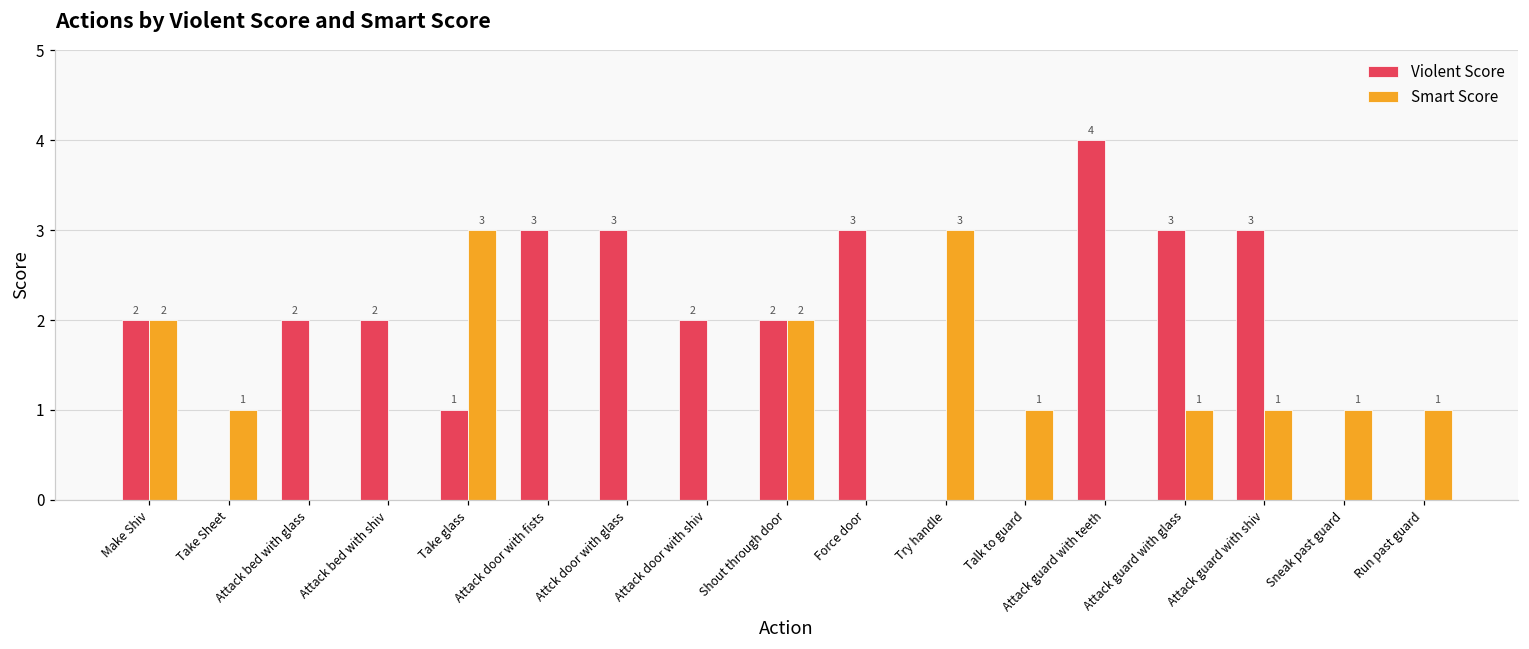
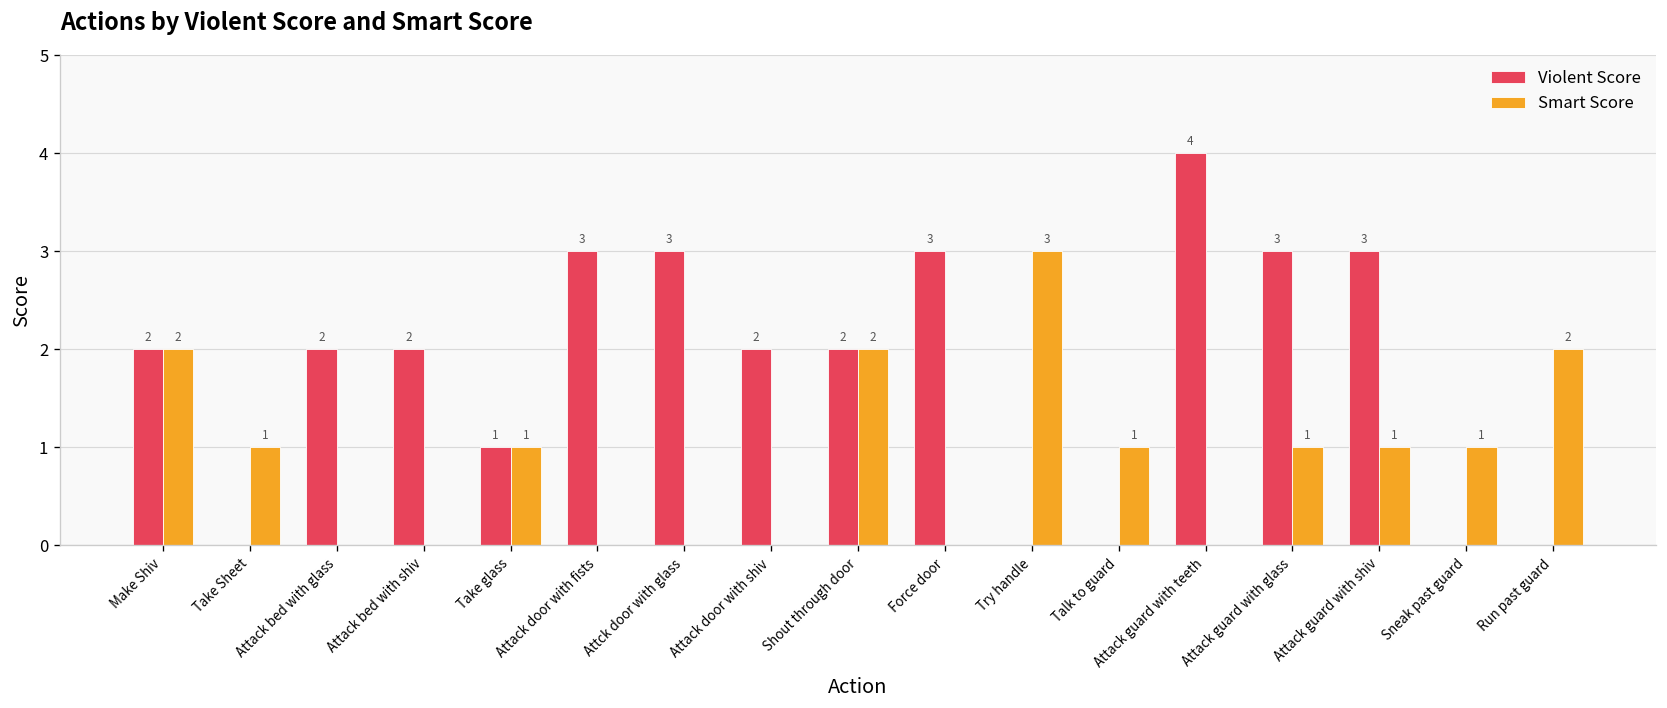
Smart Score, Take glass: 3 -> 1
Smart Score, Run past guard: 1 -> 2
